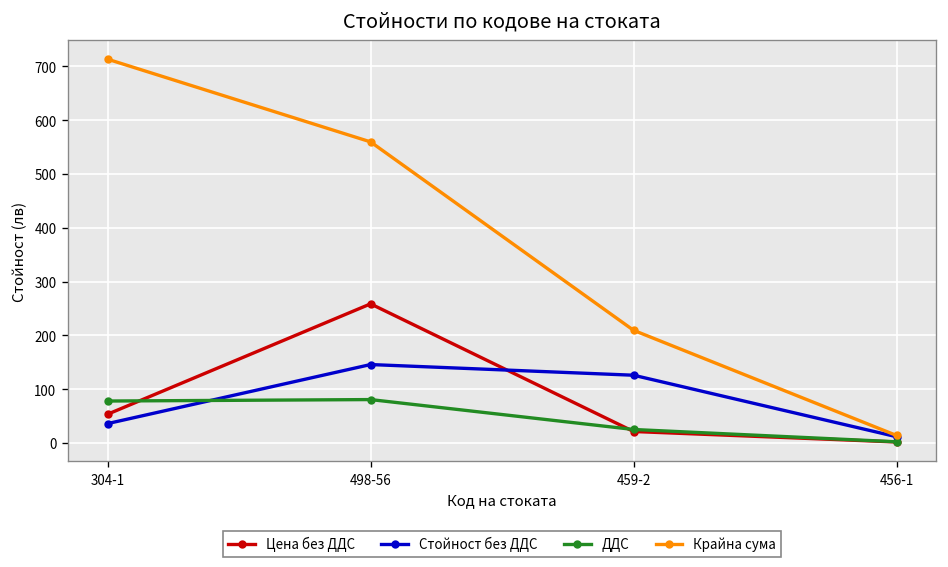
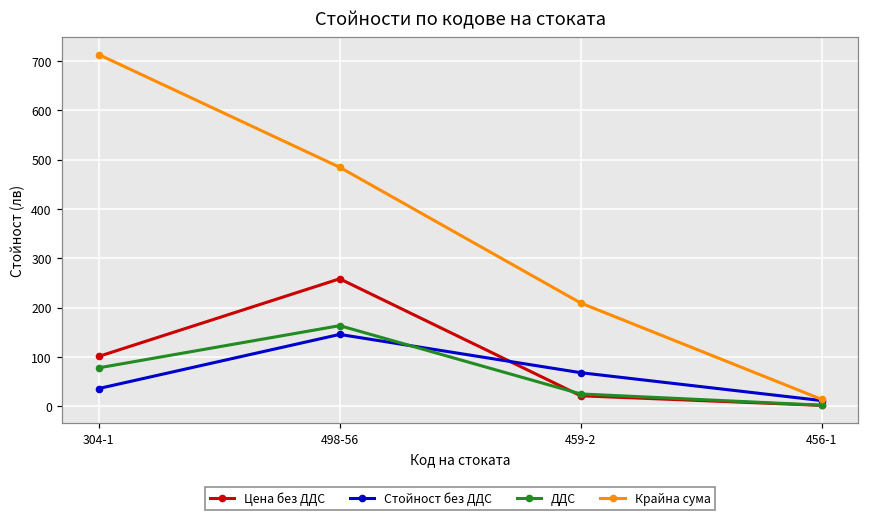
Цена без ДДС, 304-1: 50 -> 100
ДДС, 498-56: 80 -> 160
Крайна сума, 498-56: 560 -> 480
Стойност без ДДС, 459-2: 130 -> 70
